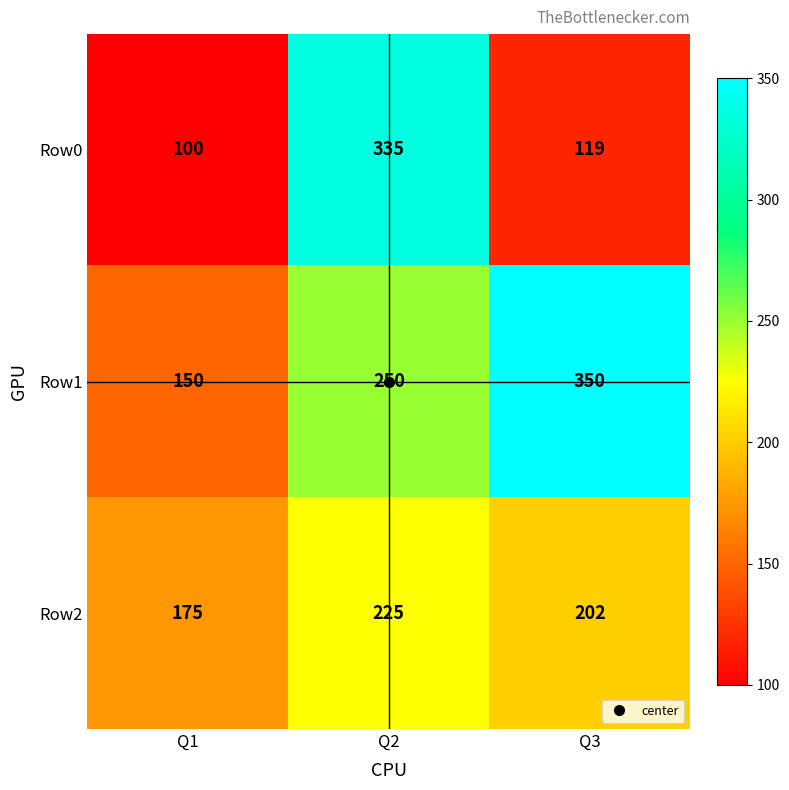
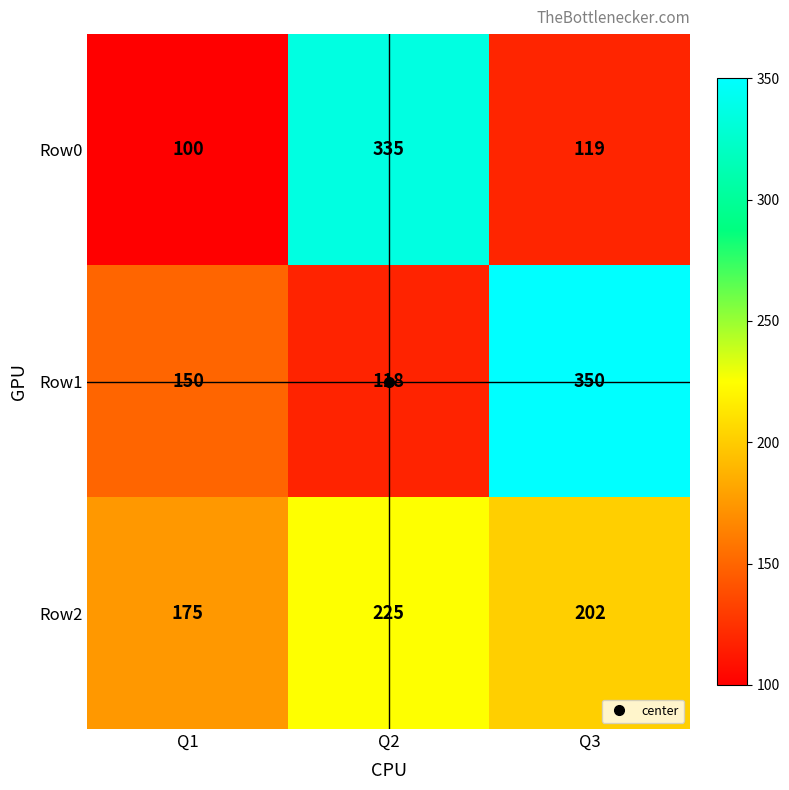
Row1, Q2: 250 -> 118
